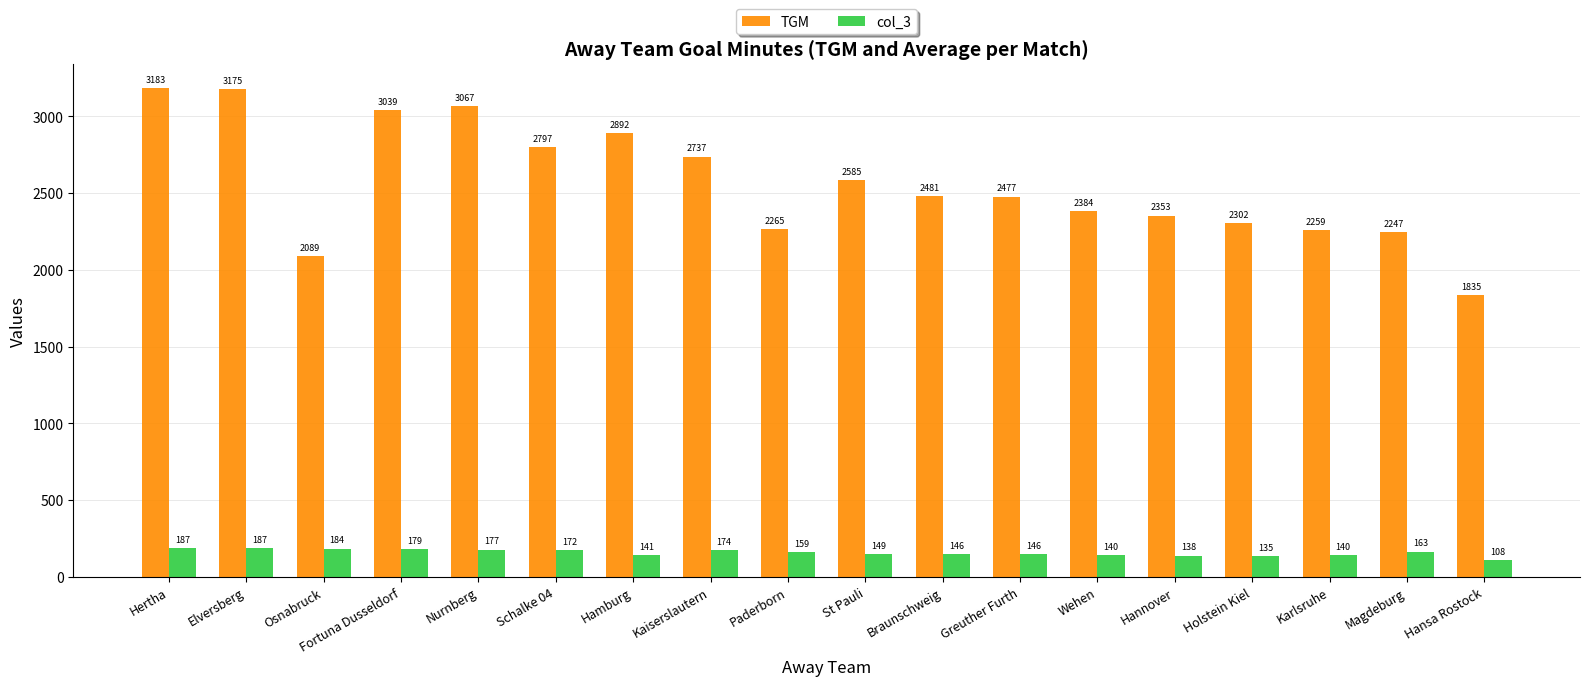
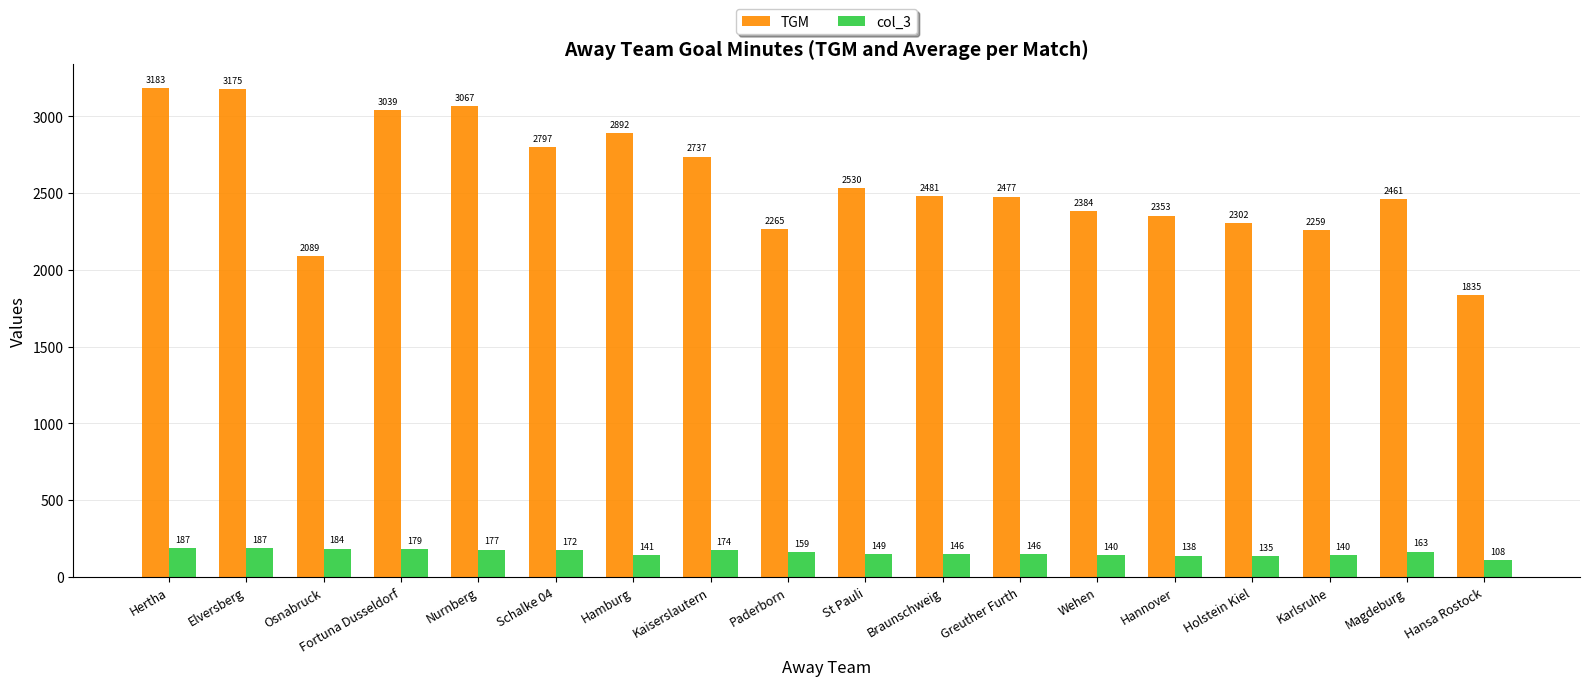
TGM, St Pauli: 2585 -> 2530
TGM, Magdeburg: 2247 -> 2461
